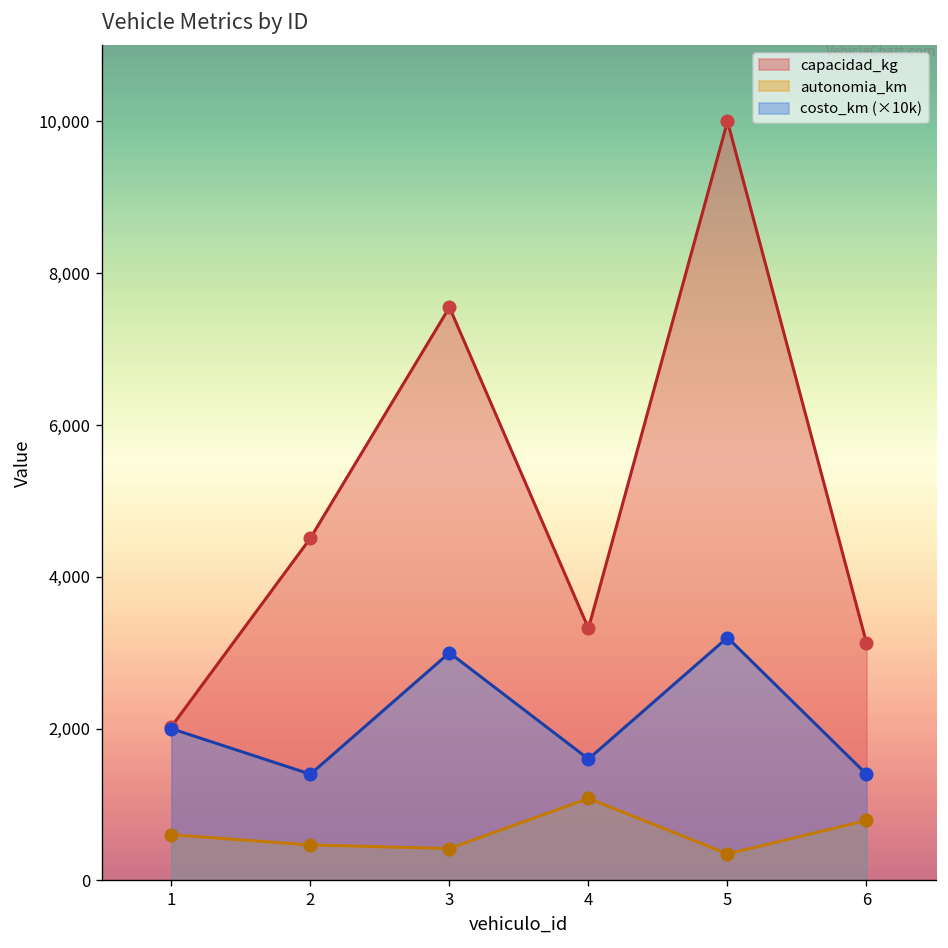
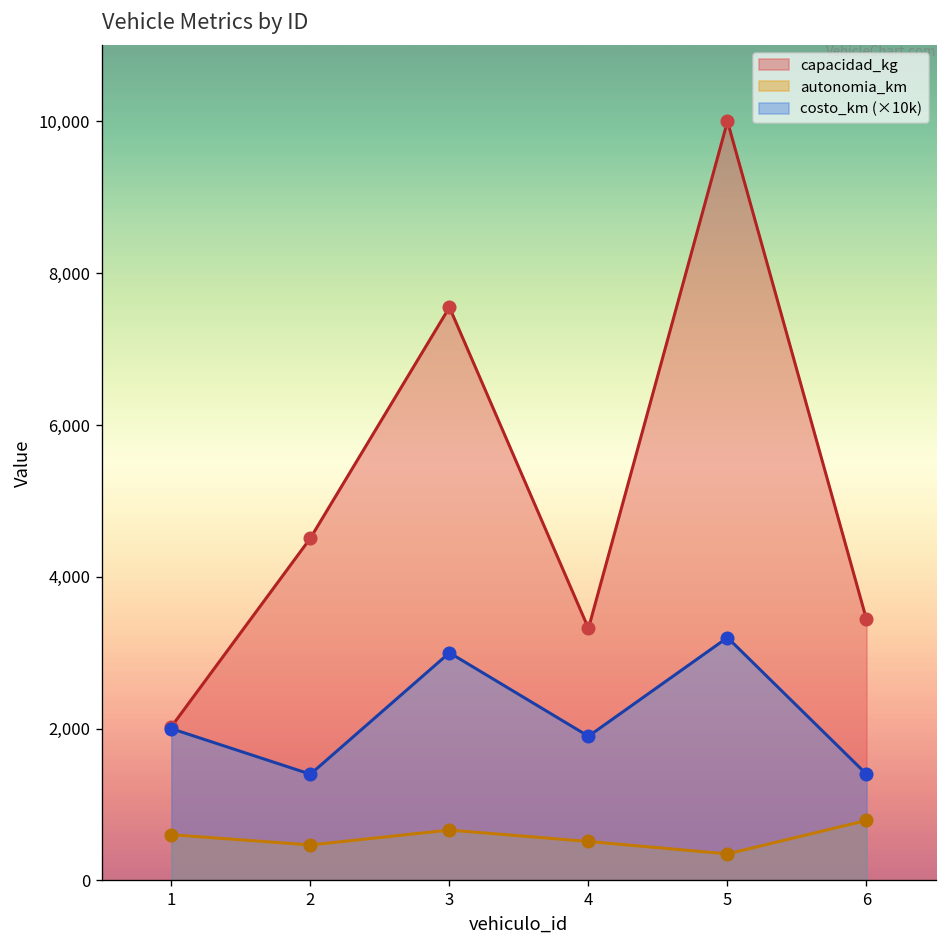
autonomia_km, 3: 400 -> 700
autonomia_km, 4: 1,100 -> 500
costo_km (×10k), 4: 1,600 -> 1,900
capacidad_kg, 6: 3,100 -> 3,400
